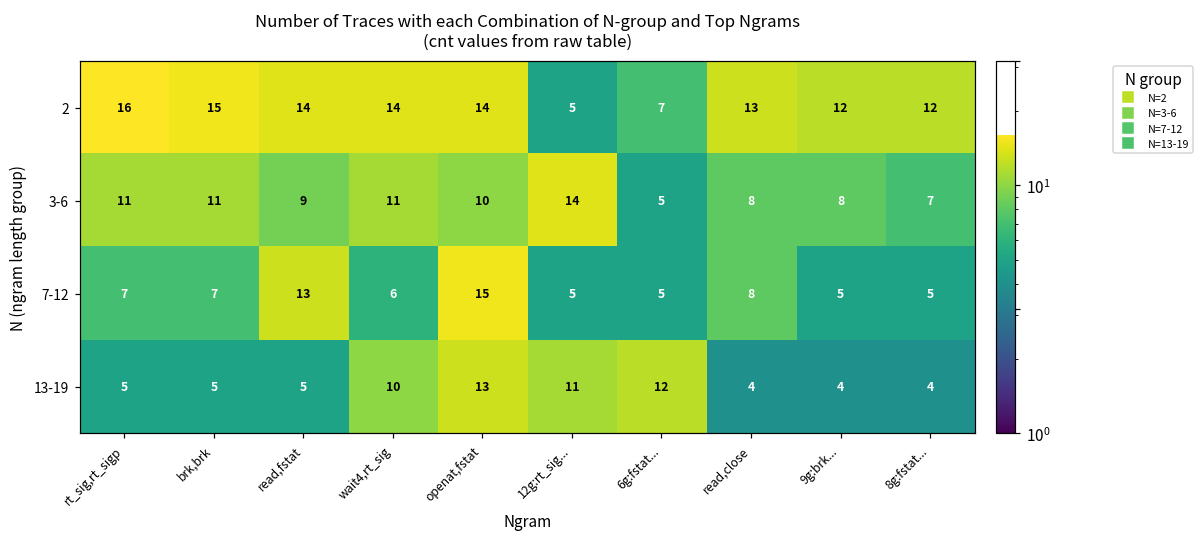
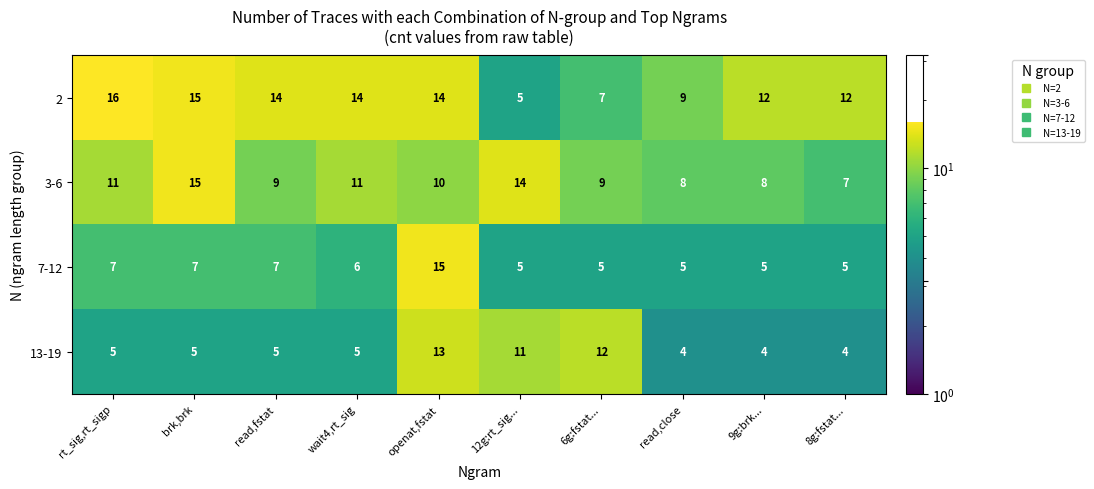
2, read,close: 13 -> 9
3-6, brk,brk: 11 -> 15
3-6, 6g:fstat...: 5 -> 9
7-12, read,fstat: 13 -> 7
7-12, read,close: 8 -> 5
13-19, wait4,rt_sig: 10 -> 5
